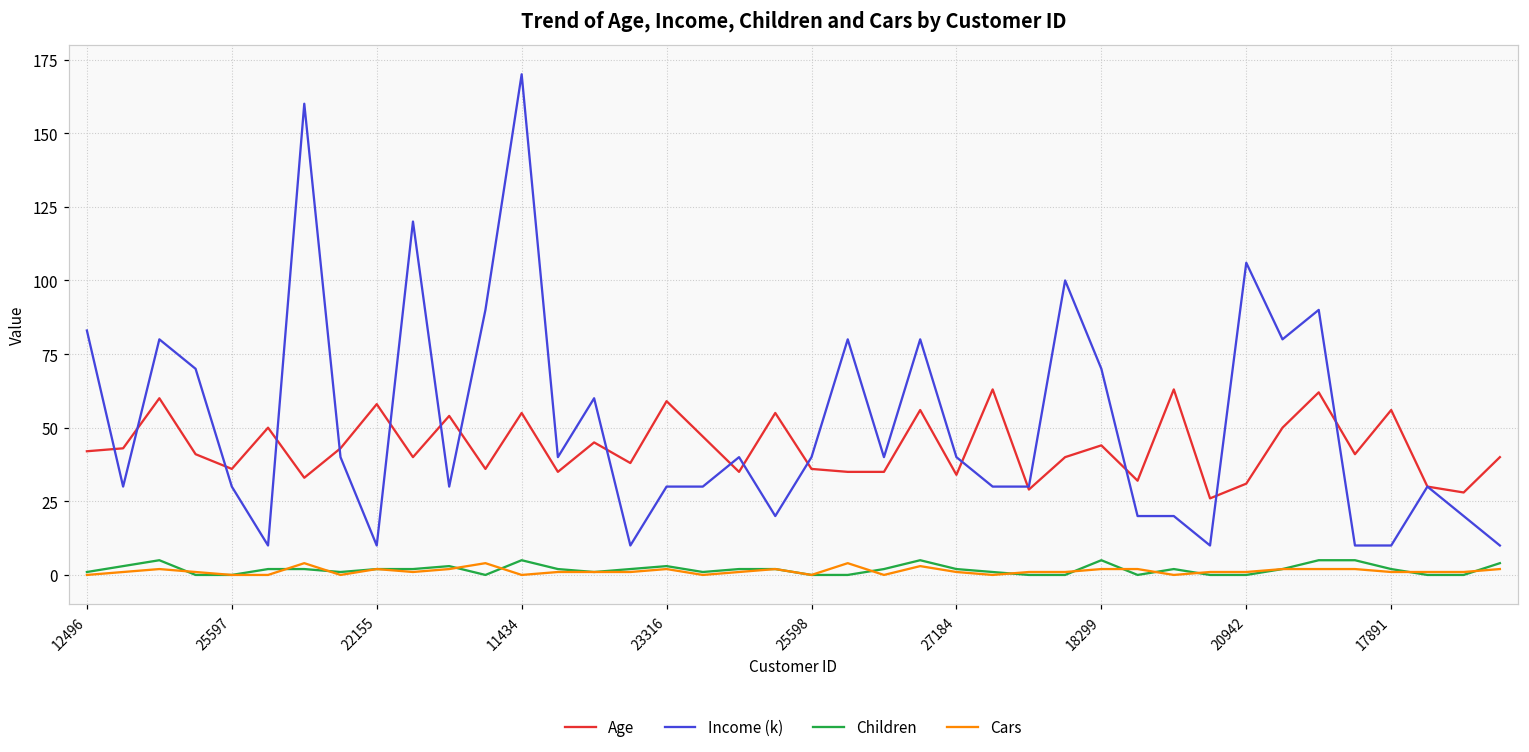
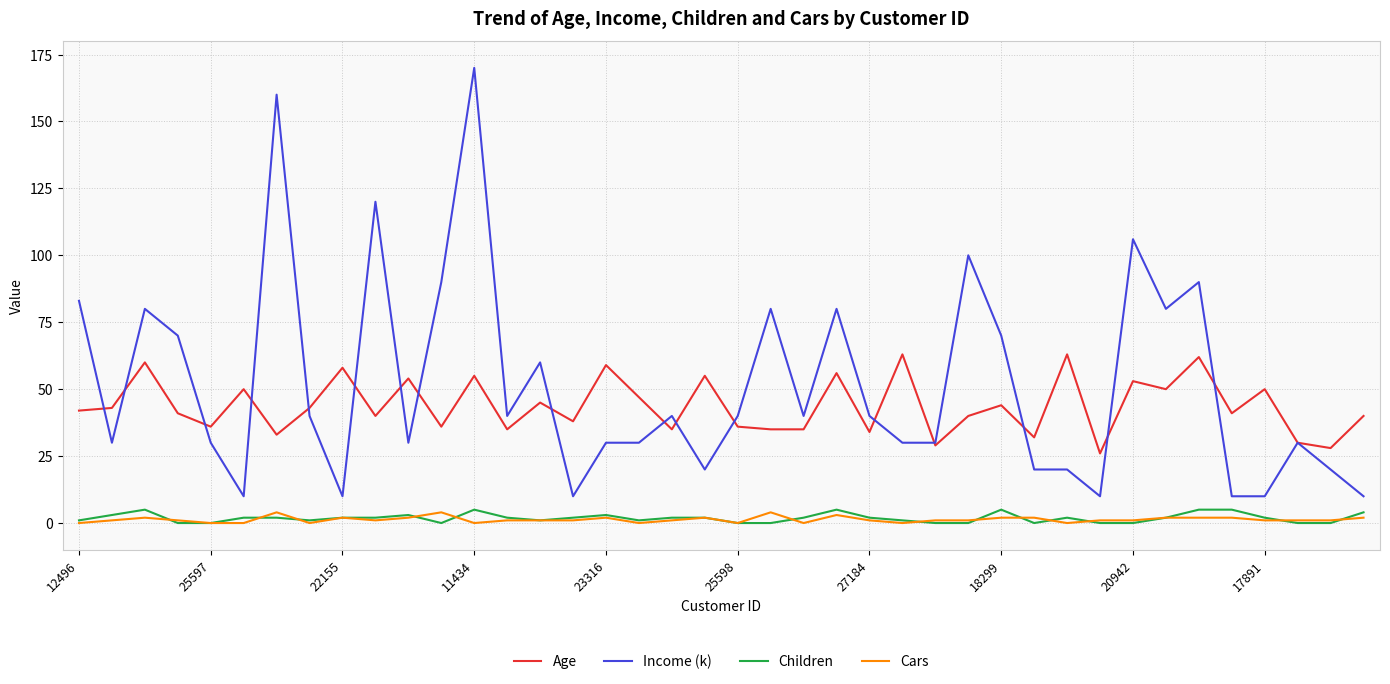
Age, 20942: 31 -> 53
Age, 17891: 56 -> 50
